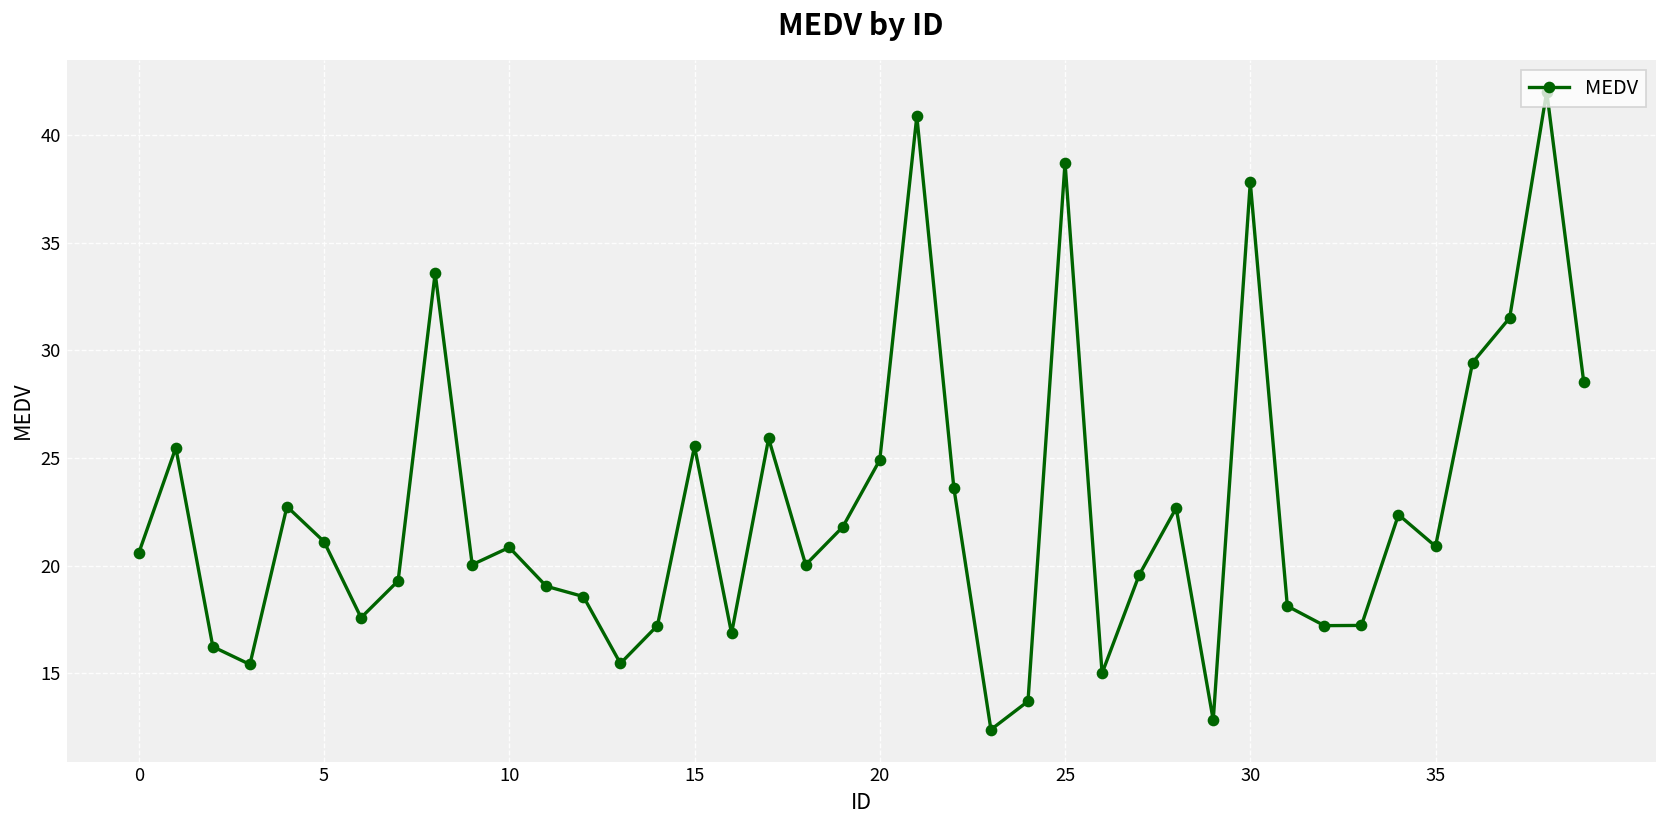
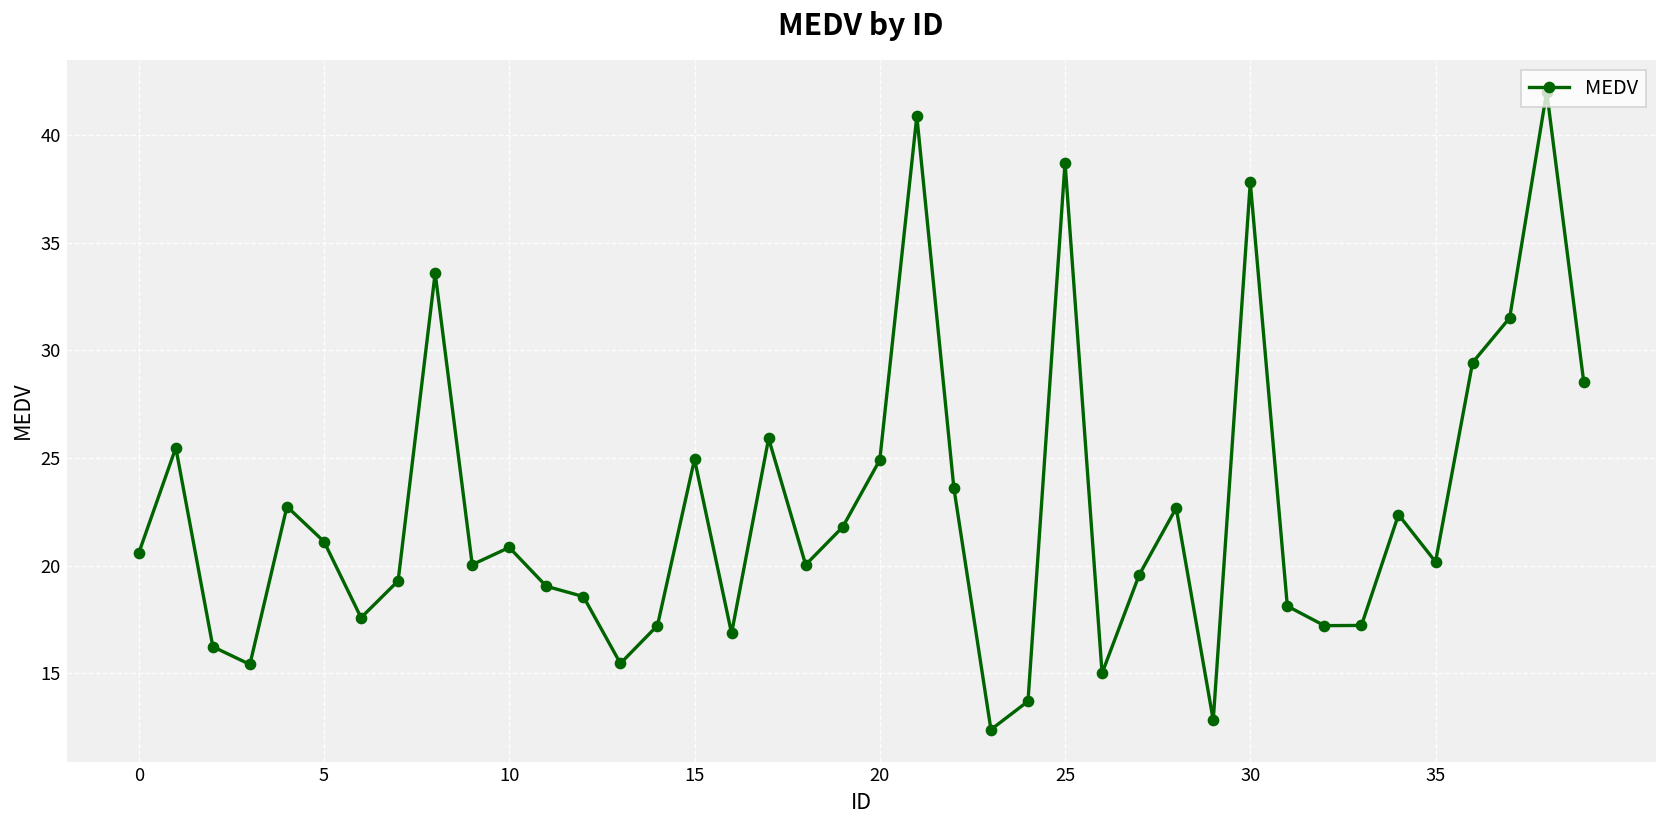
15: 25.5 -> 24.9
35: 20.9 -> 20.2
